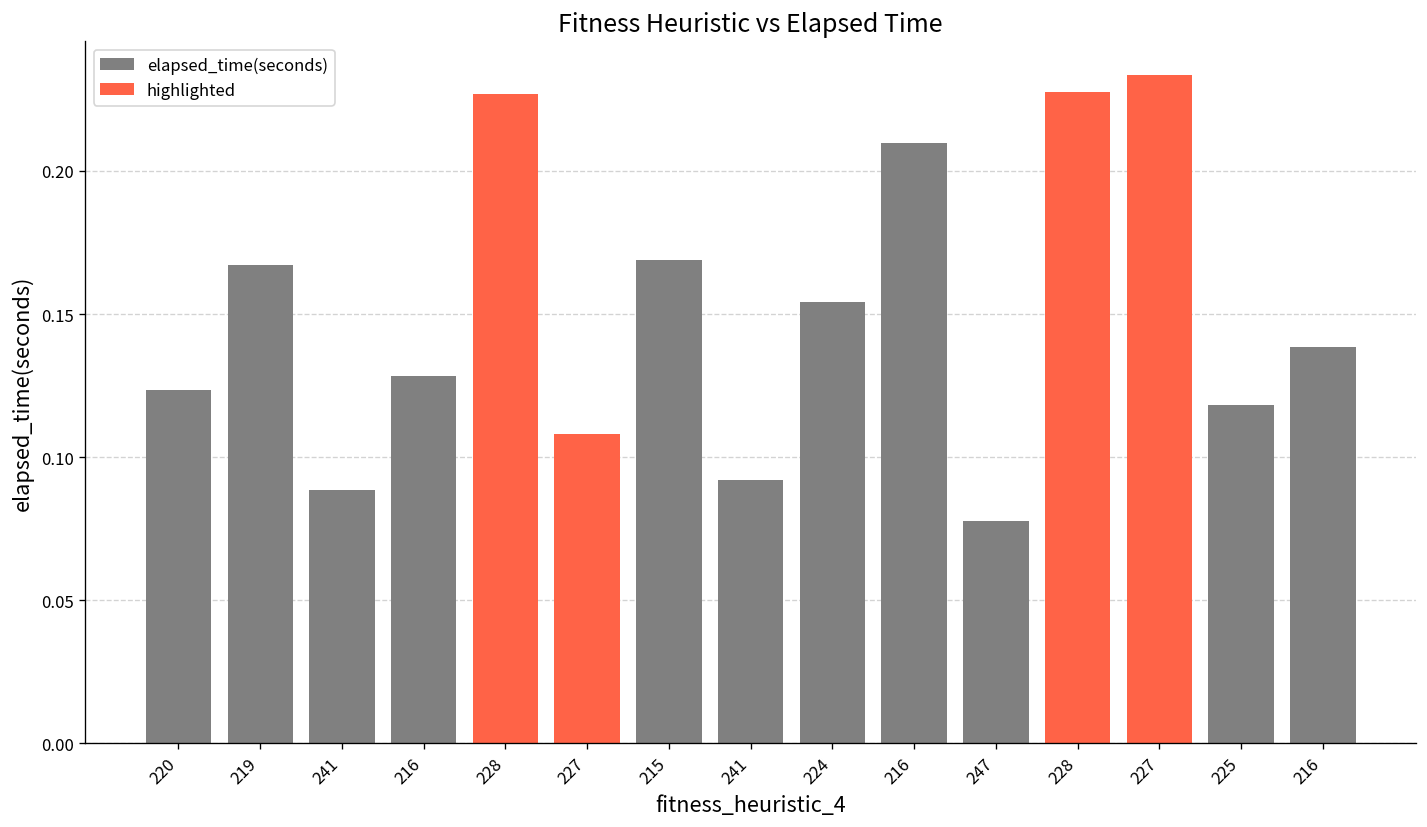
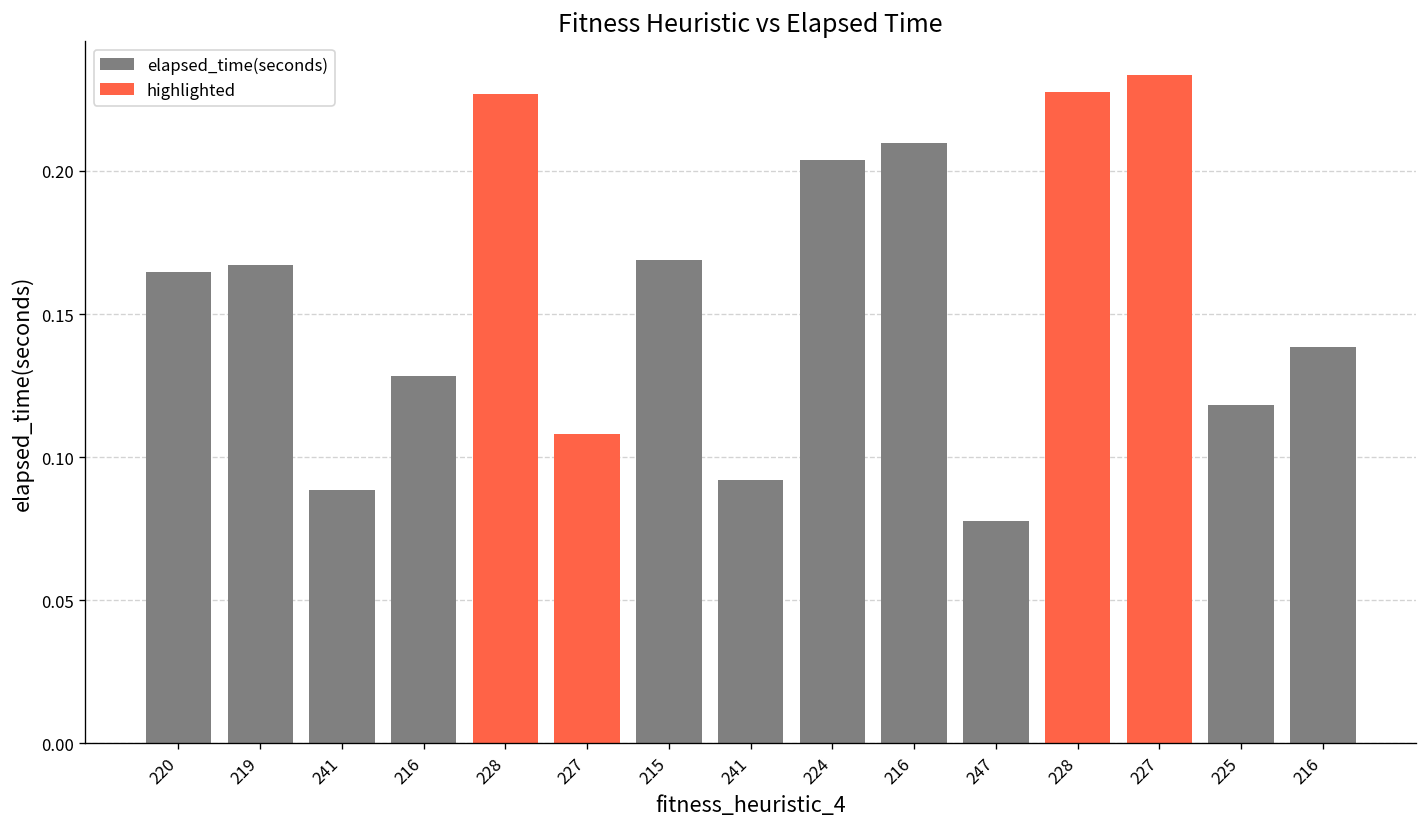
elapsed_time(seconds), 220: 0.123 -> 0.165
elapsed_time(seconds), 224: 0.154 -> 0.204
